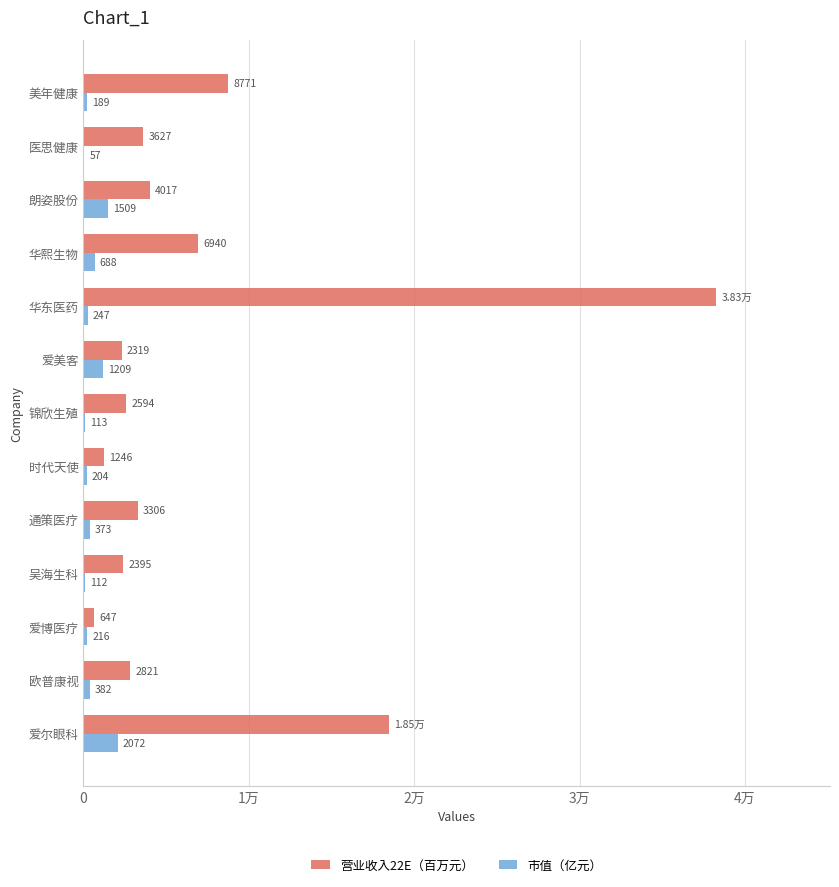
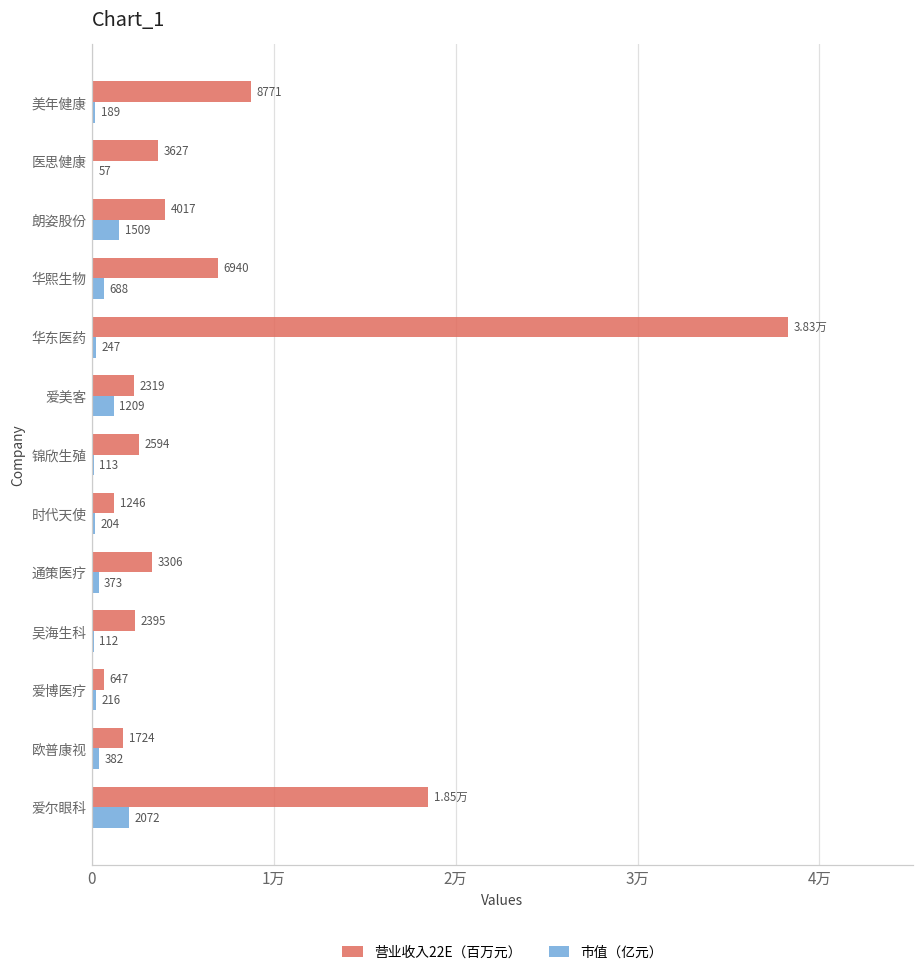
营业收入22E（百万元）, 欧普康视: 2821 -> 1724
